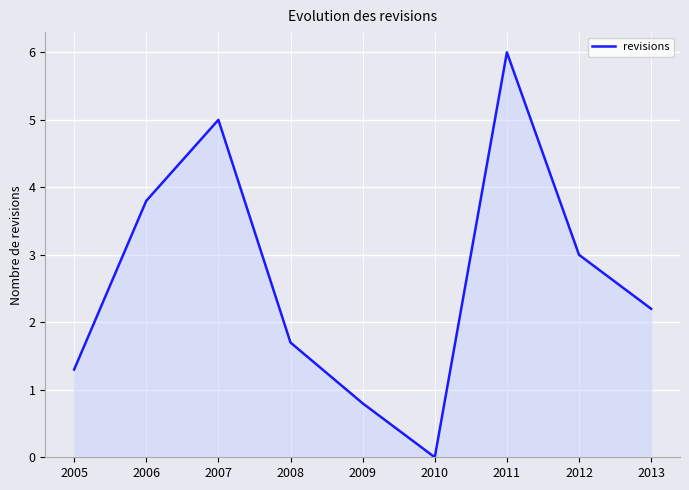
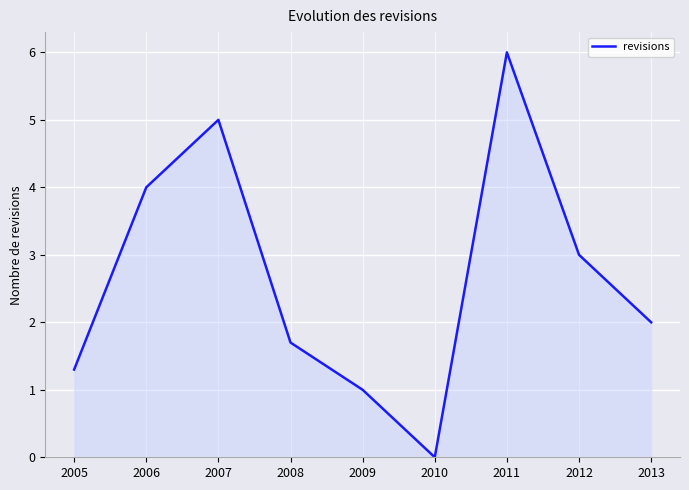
2006: 3.8 -> 4.0
2009: 0.8 -> 1.0
2013: 2.2 -> 2.0
